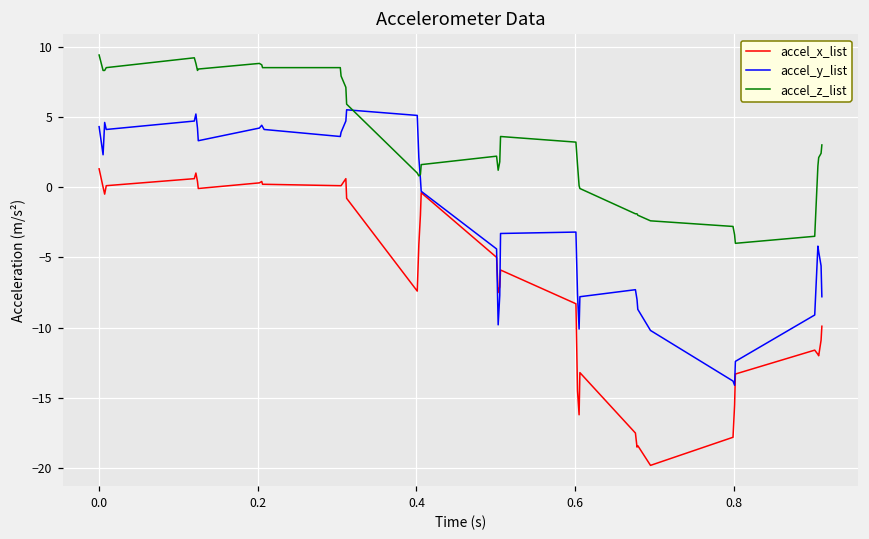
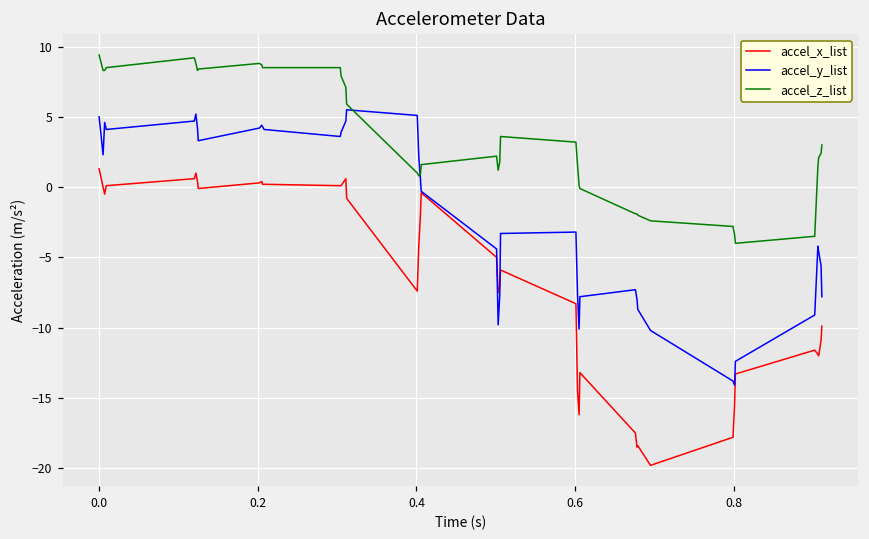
accel_y_list, 0.0: 4.3 -> 5.0
